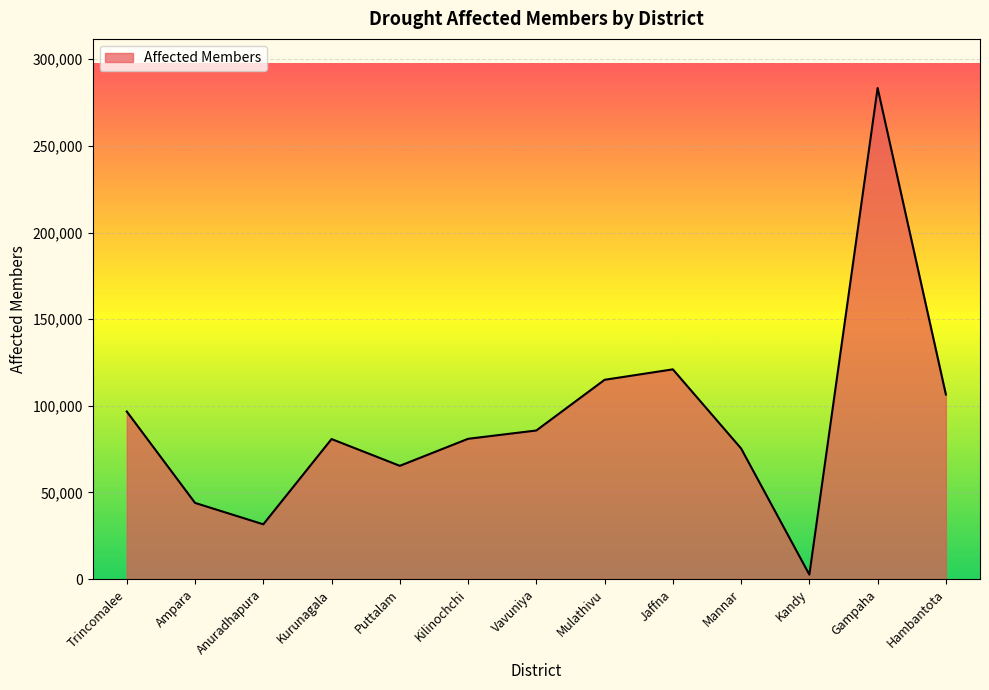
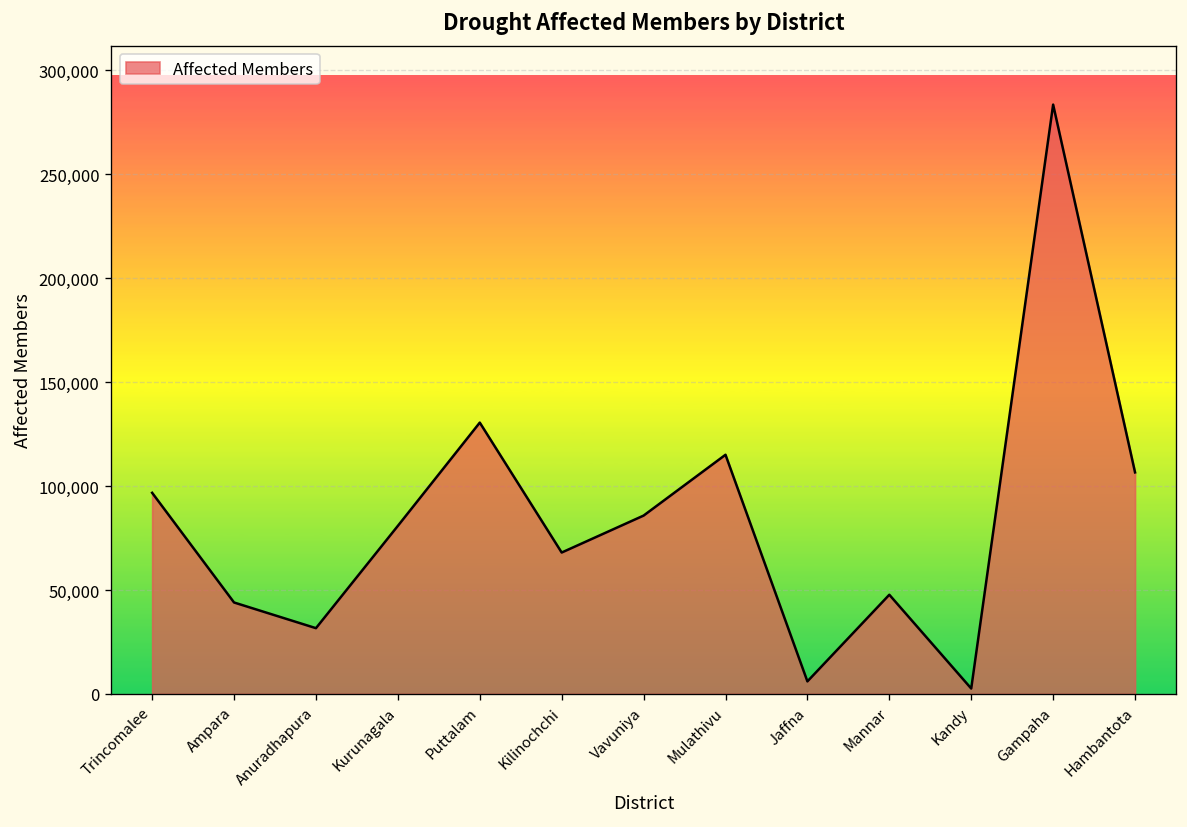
Puttalam: 65,000 -> 130,000
Kilinochchi: 81,000 -> 68,000
Jaffna: 121,000 -> 6,000
Mannar: 75,000 -> 48,000
